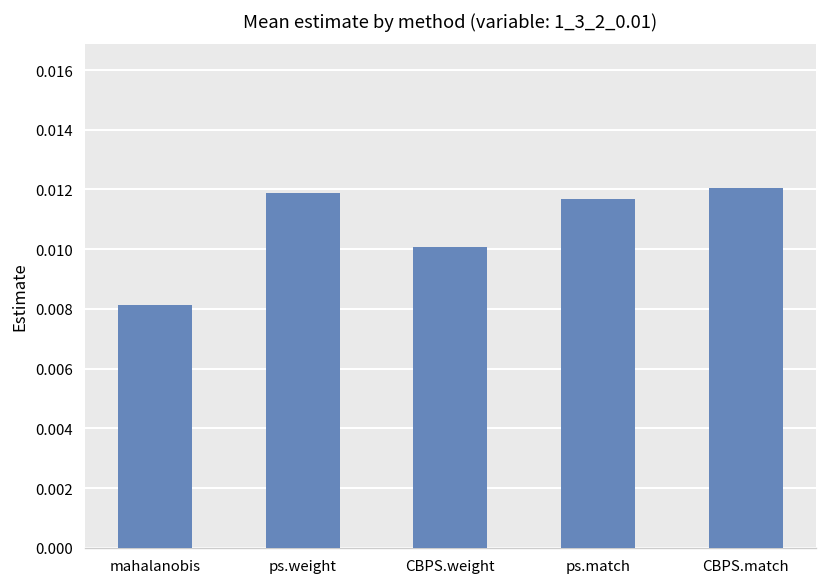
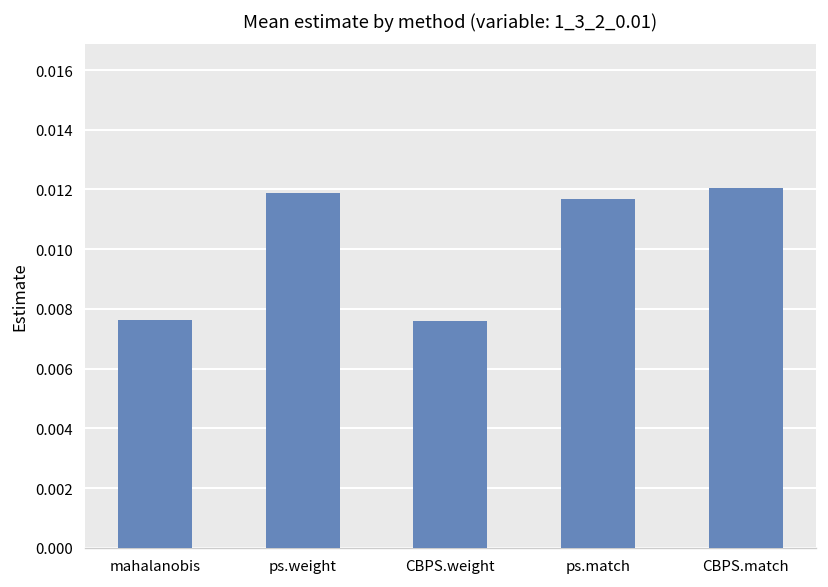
mahalanobis: 0.0081 -> 0.0076
CBPS.weight: 0.0101 -> 0.0076
